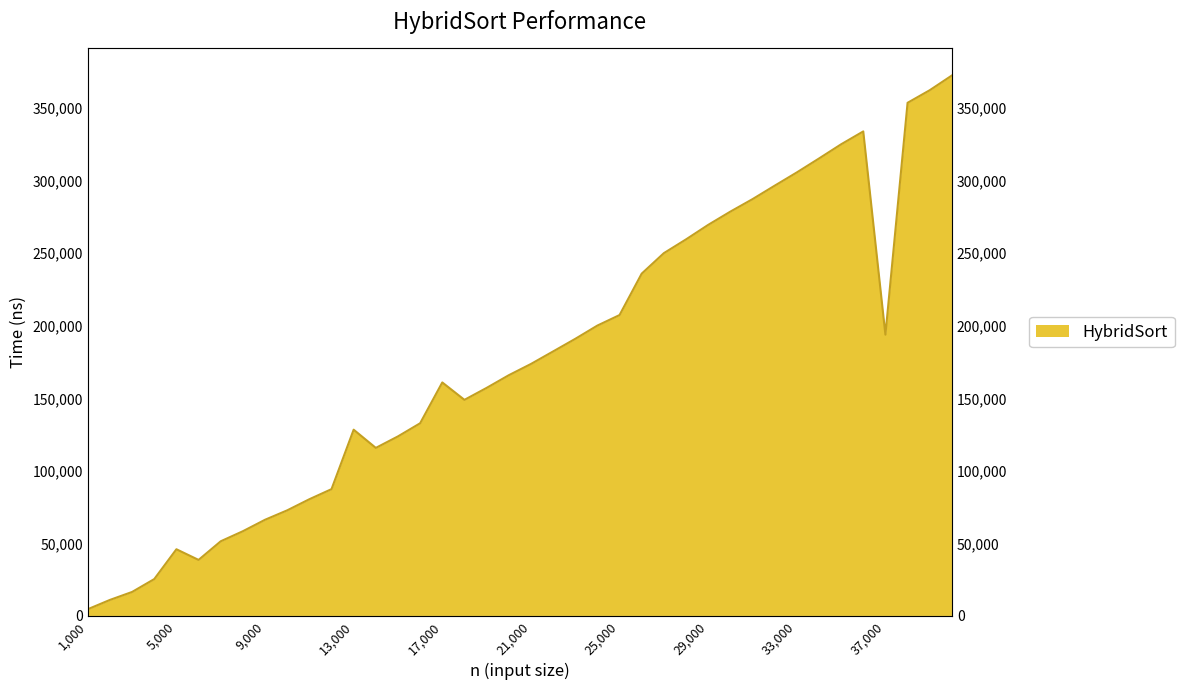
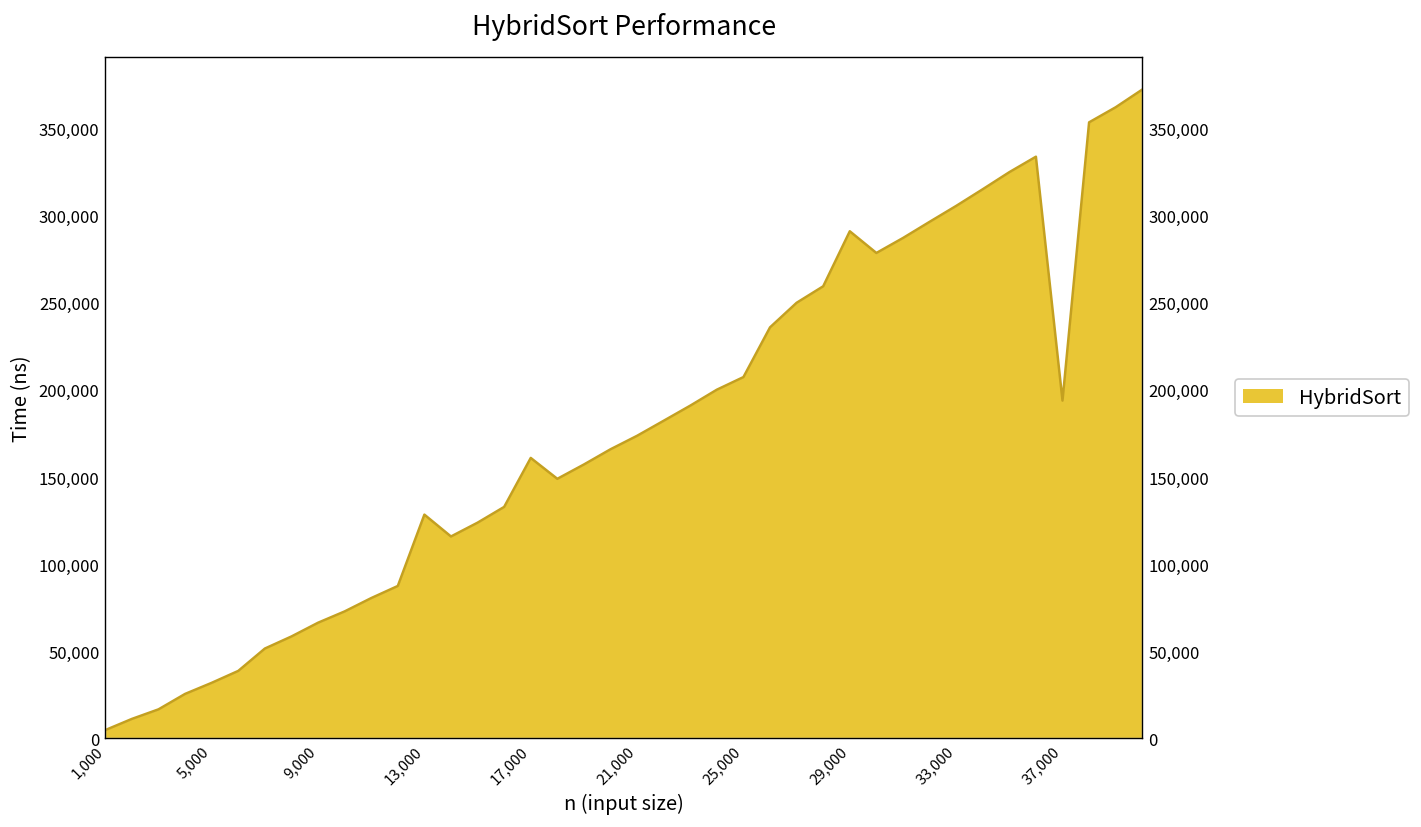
5,000: 46,000 -> 32,000
29,000: 270,000 -> 291,000
